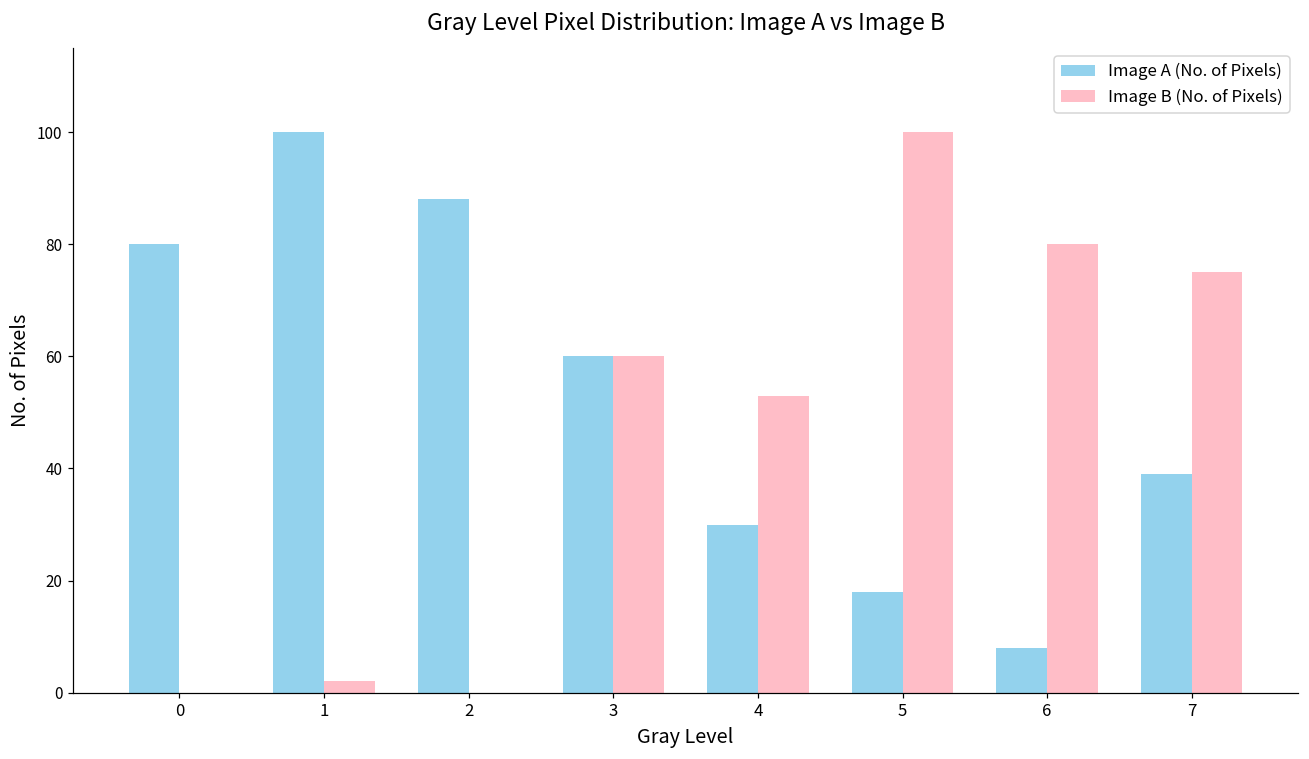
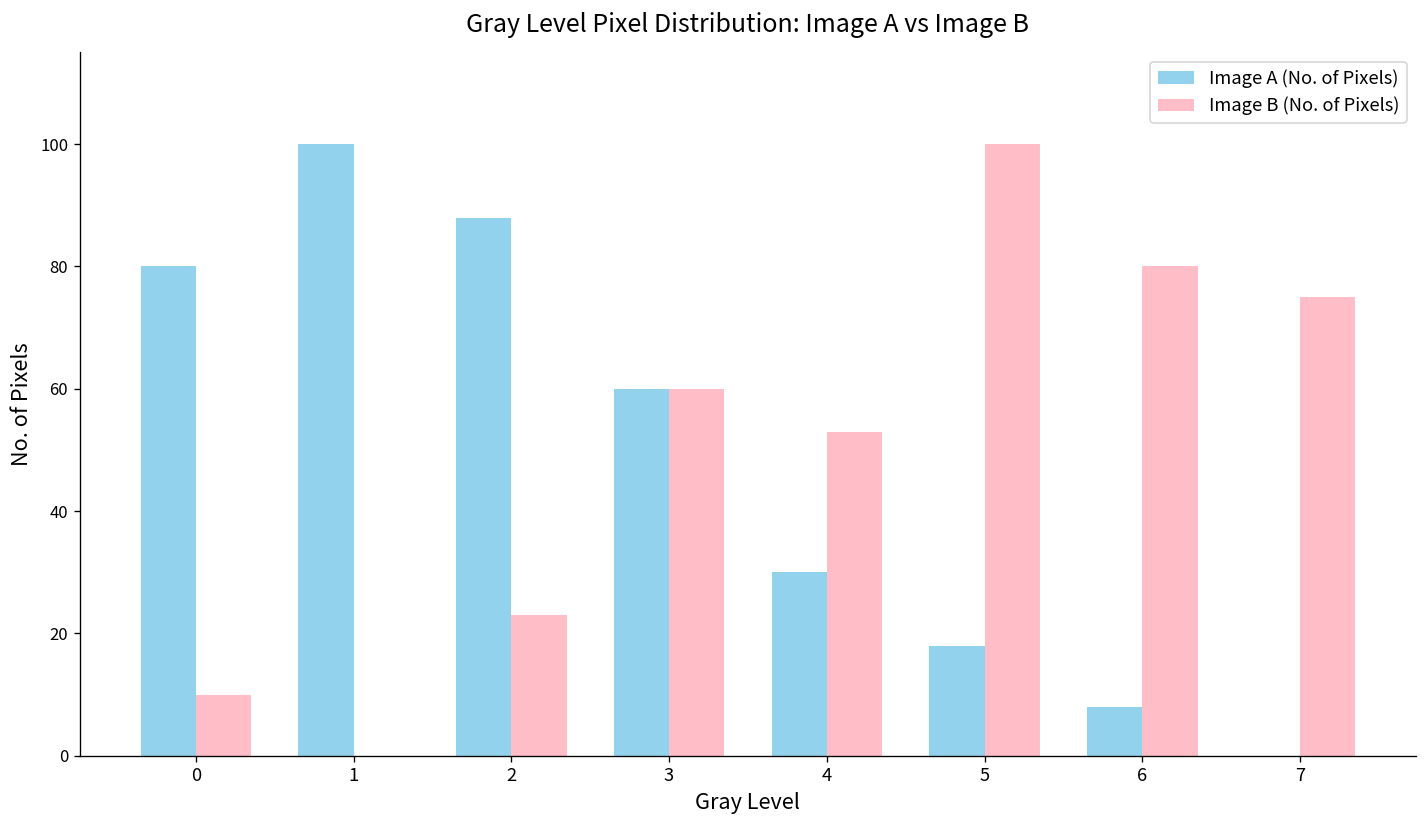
Image B (No. of Pixels), 0: 0 -> 10
Image B (No. of Pixels), 1: 2 -> 0
Image B (No. of Pixels), 2: 0 -> 23
Image A (No. of Pixels), 7: 39 -> 0
